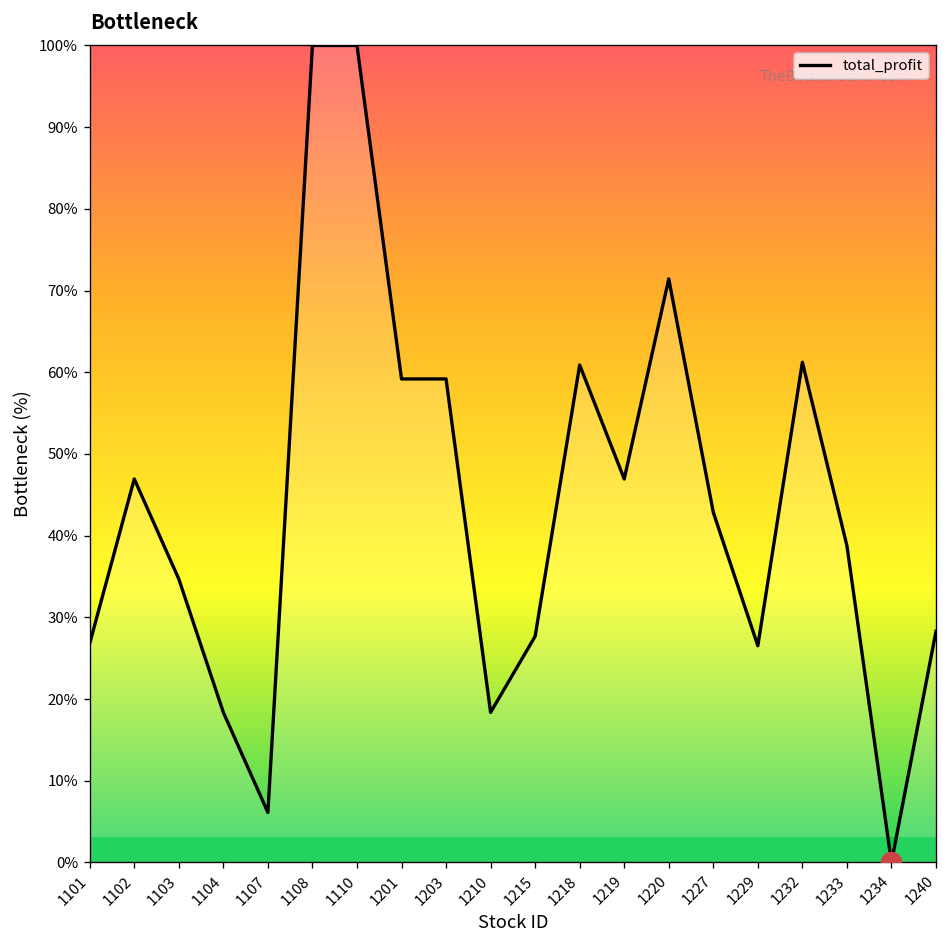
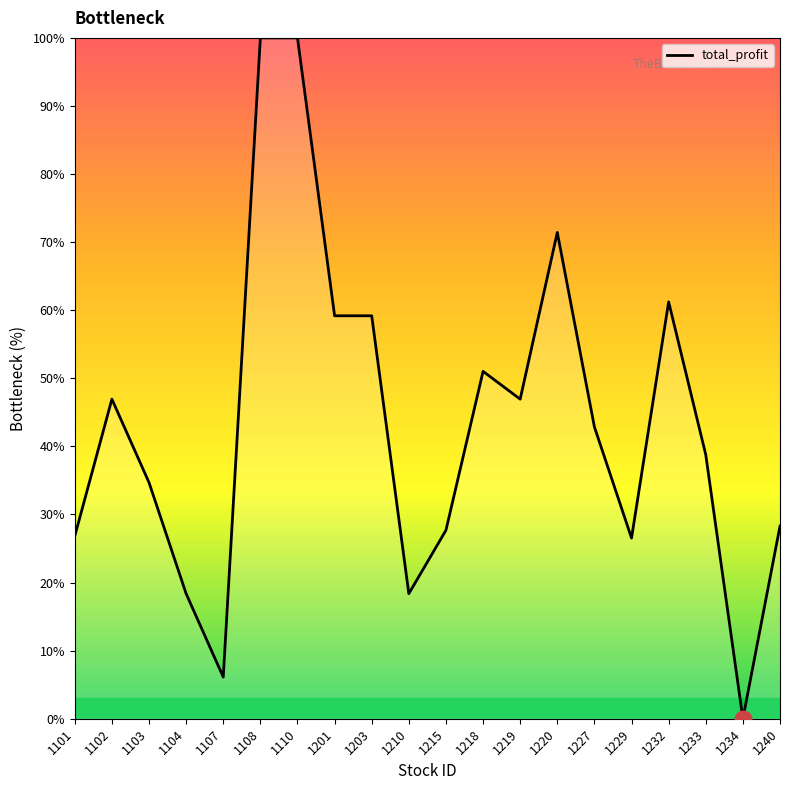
total_profit, 1218: 61% -> 51%
